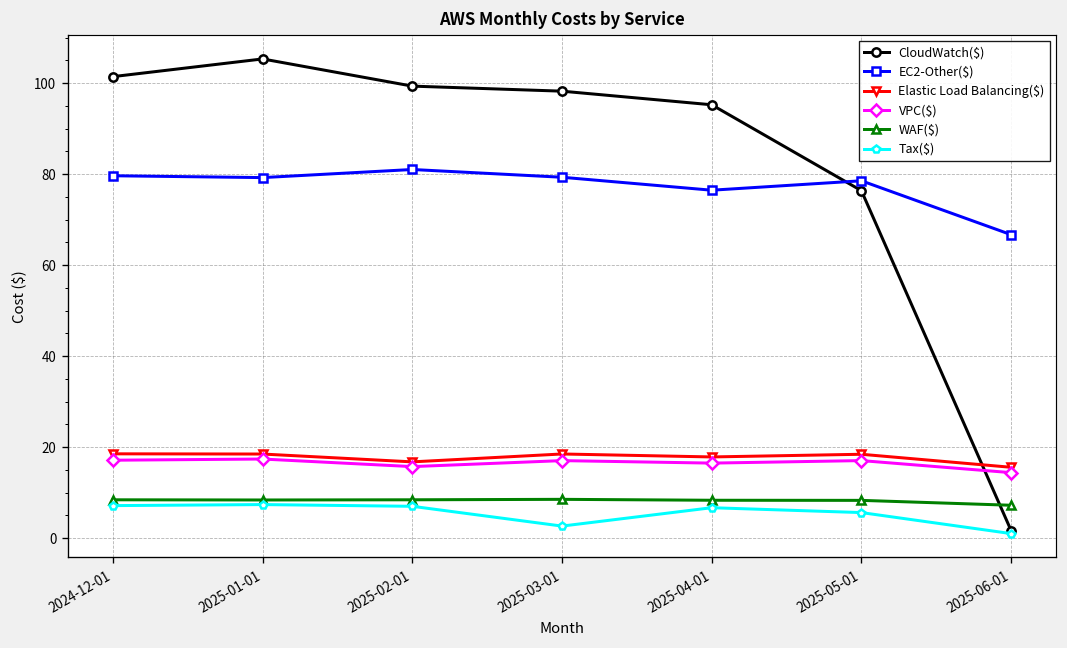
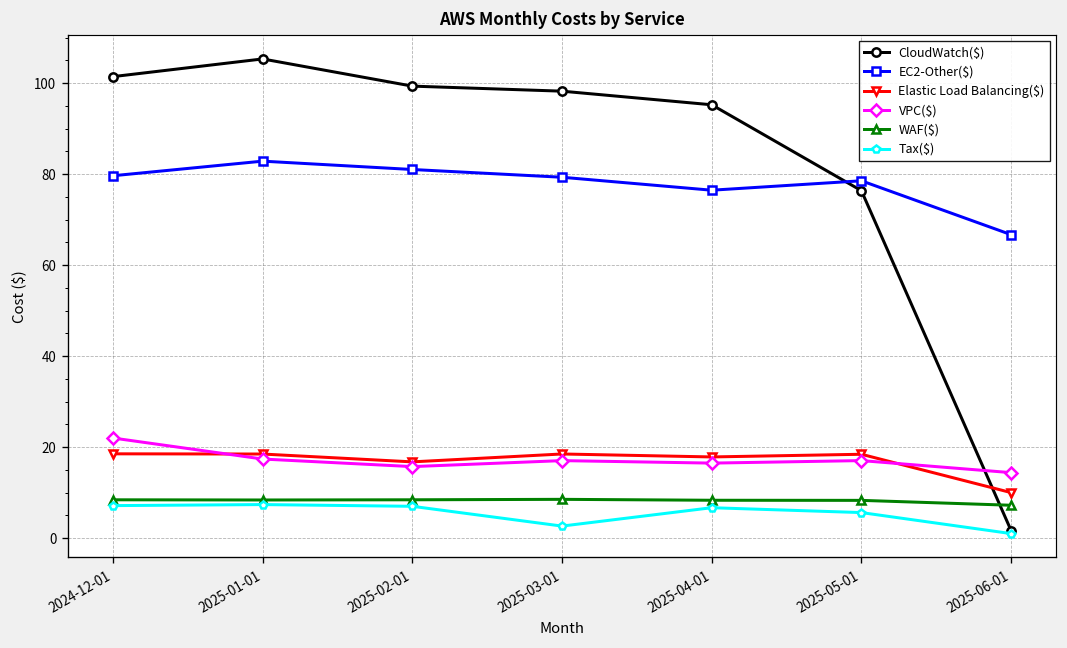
VPC($), 2024-12-01: 17 -> 22
EC2-Other($), 2025-01-01: 79 -> 83
Elastic Load Balancing($), 2025-06-01: 16 -> 10
